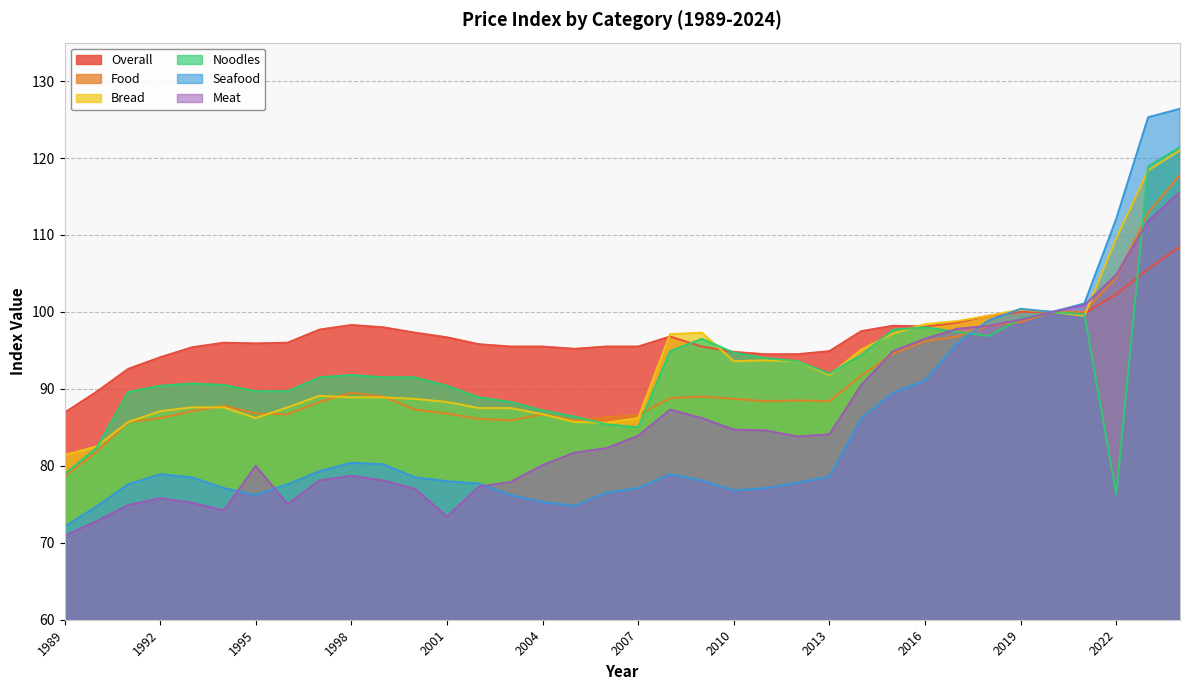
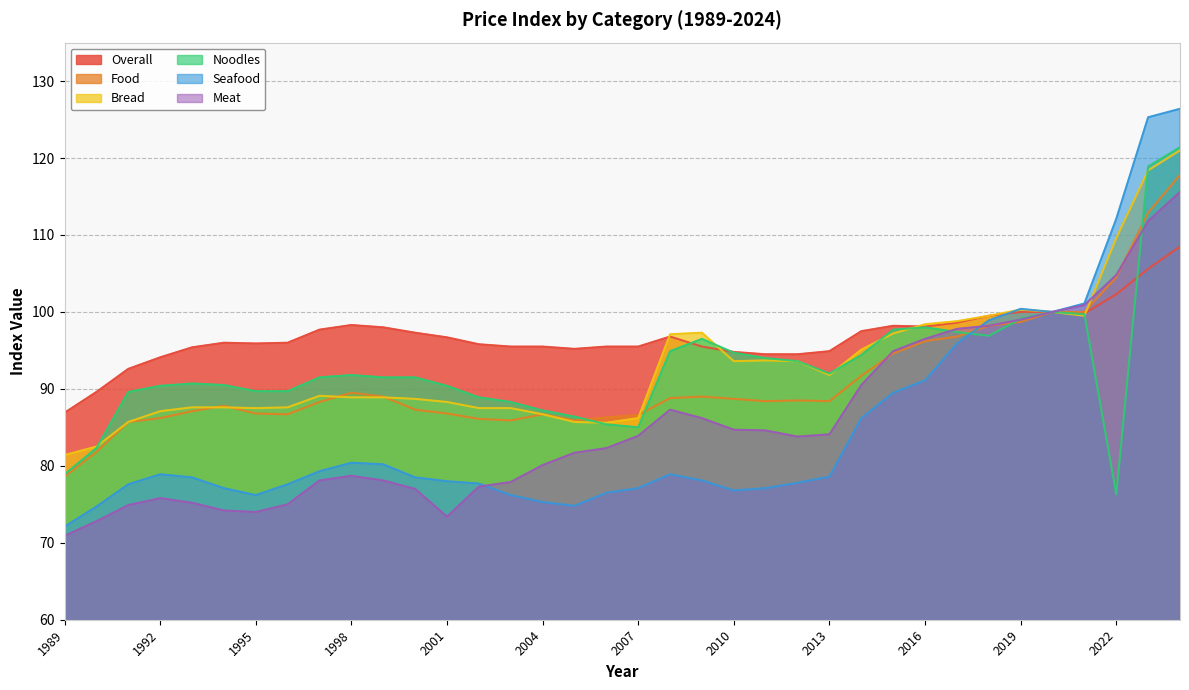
Bread, 1995: 86 -> 88
Meat, 1995: 80 -> 74
